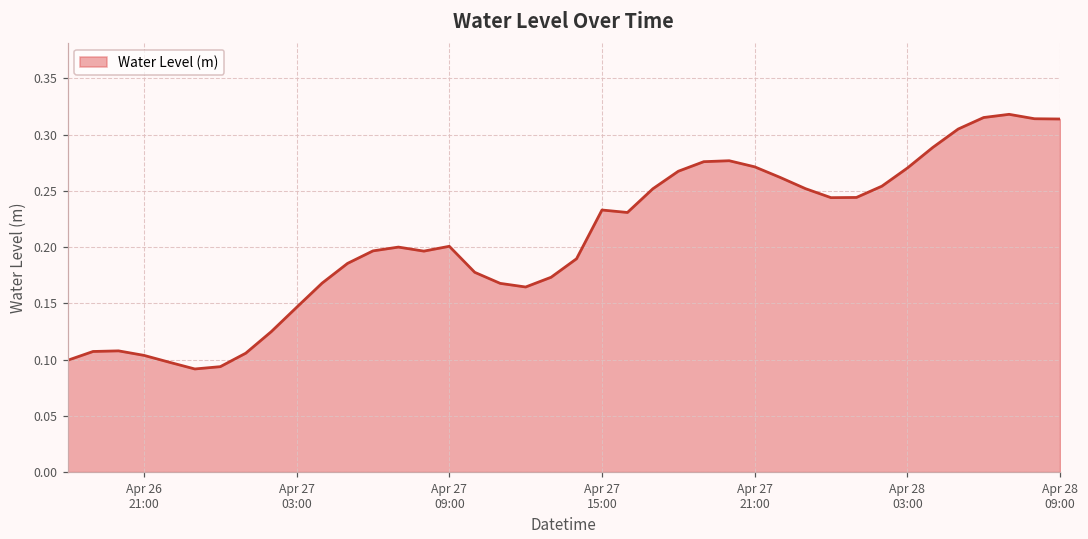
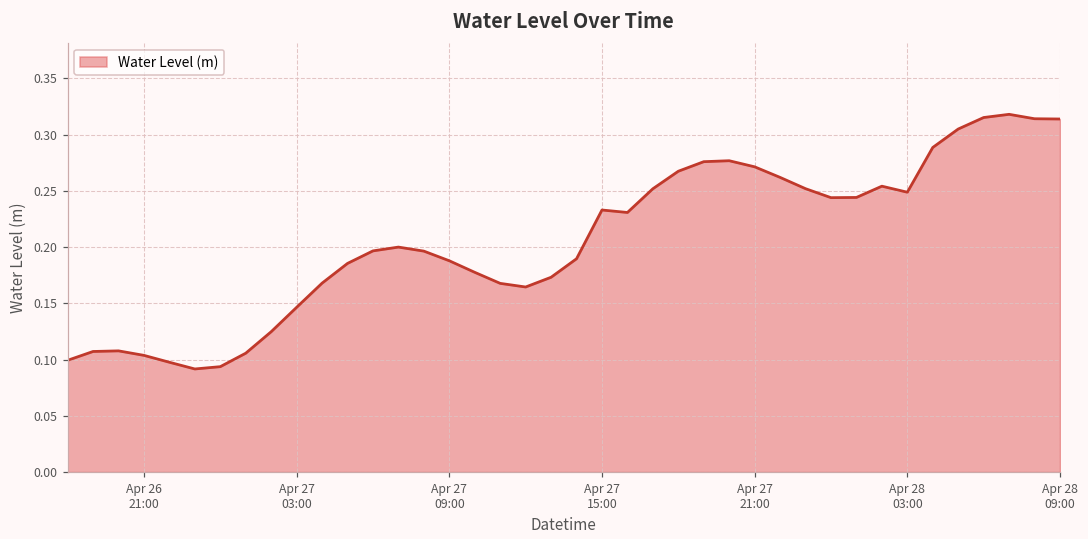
Apr 27 09:00: 0.201 -> 0.188
Apr 28 03:00: 0.270 -> 0.249
